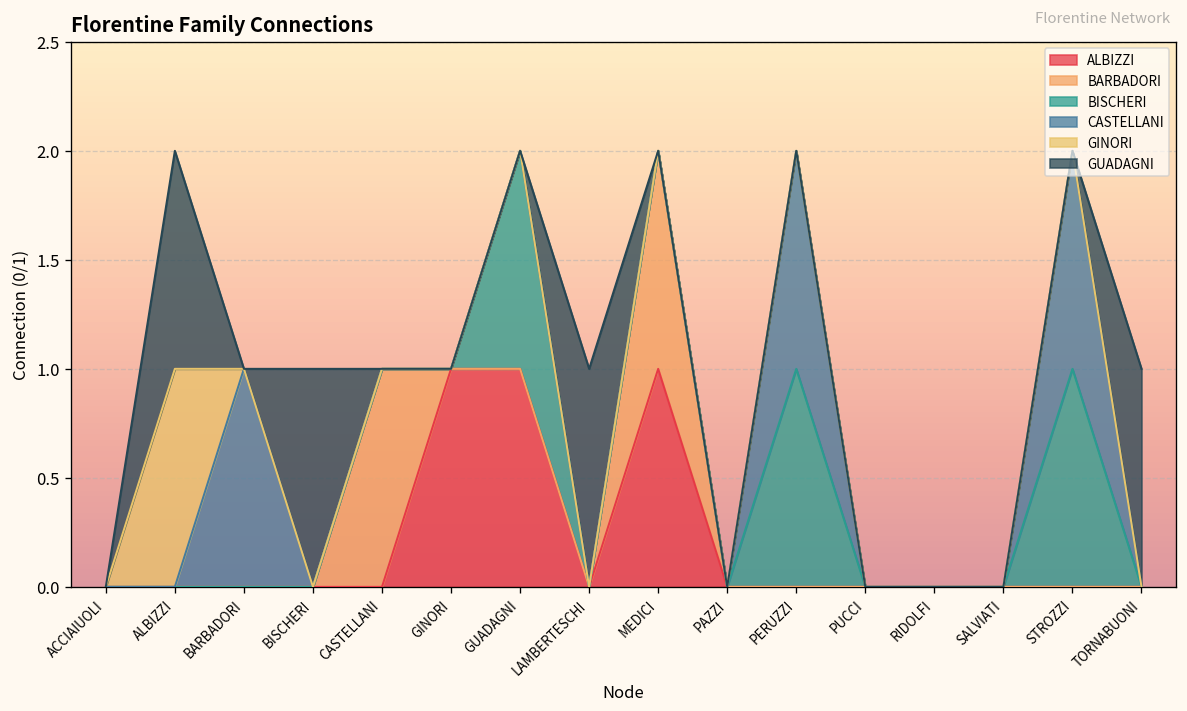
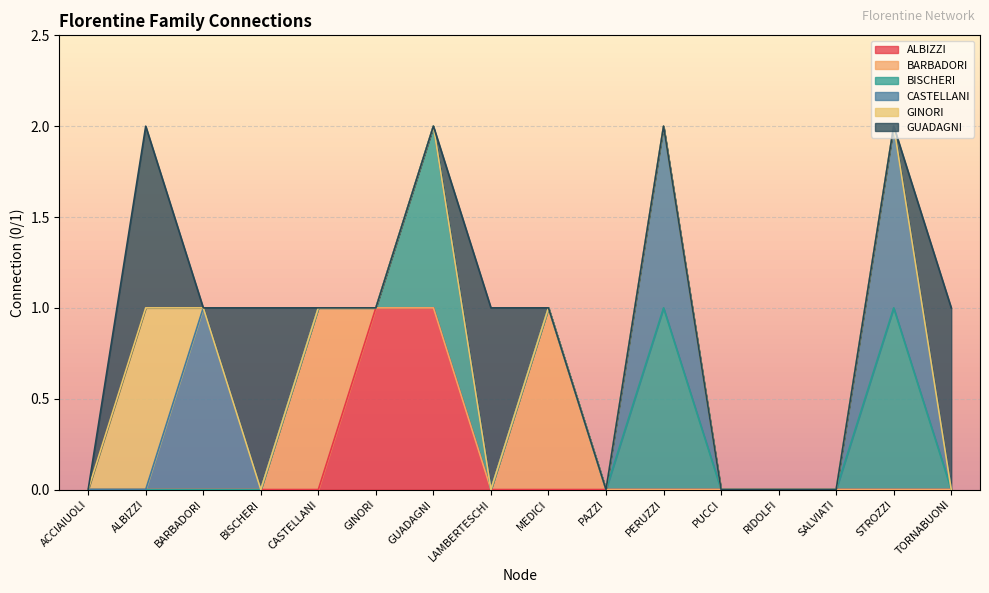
ALBIZZI, MEDICI: 1 -> 0
